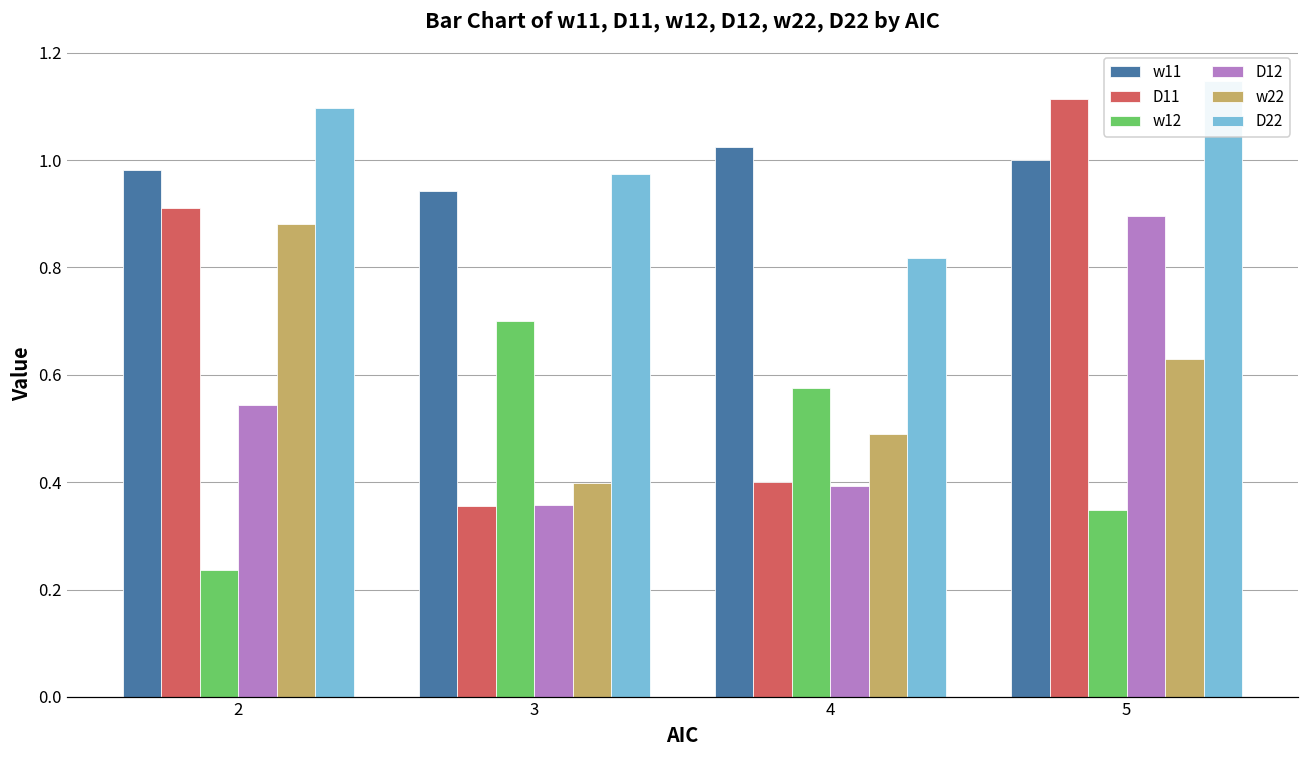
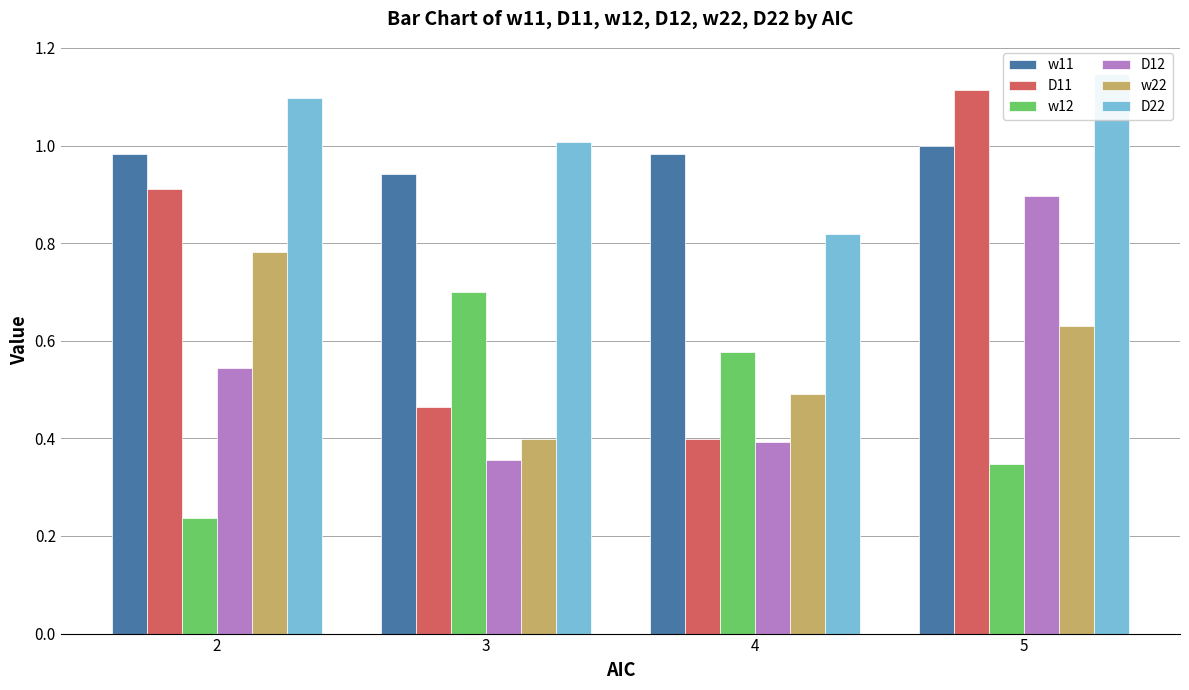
w22, 2: 0.88 -> 0.78
D11, 3: 0.35 -> 0.47
D22, 3: 0.97 -> 1.01
w11, 4: 1.02 -> 0.98
